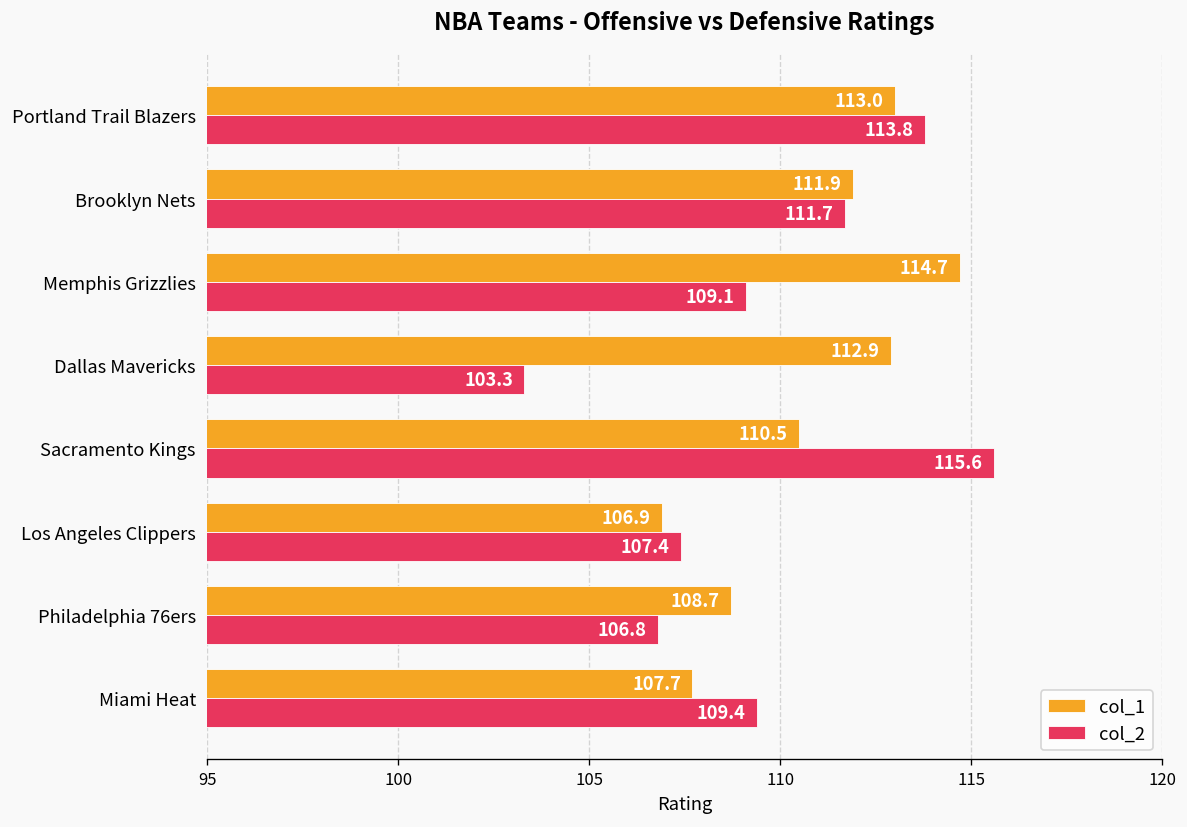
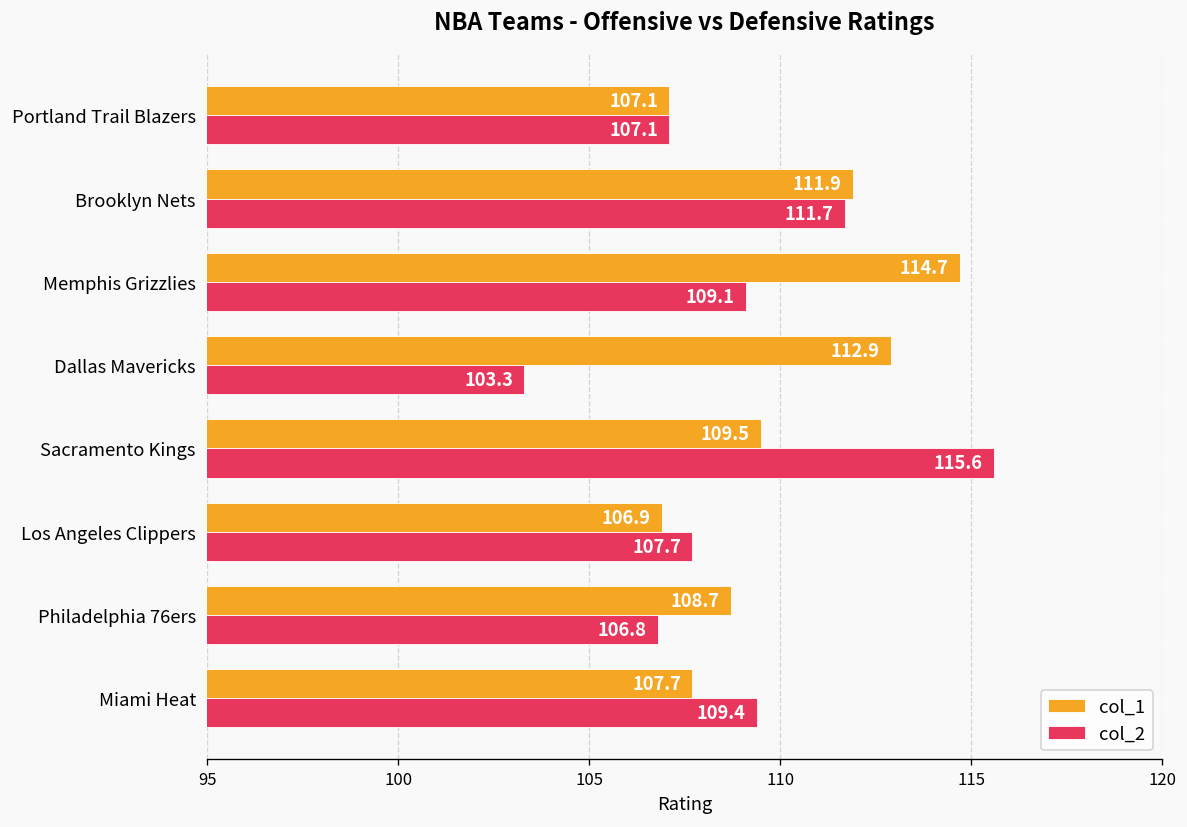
col_1, Portland Trail Blazers: 113.0 -> 107.1
col_2, Portland Trail Blazers: 113.8 -> 107.1
col_1, Sacramento Kings: 110.5 -> 109.5
col_2, Los Angeles Clippers: 107.4 -> 107.7
